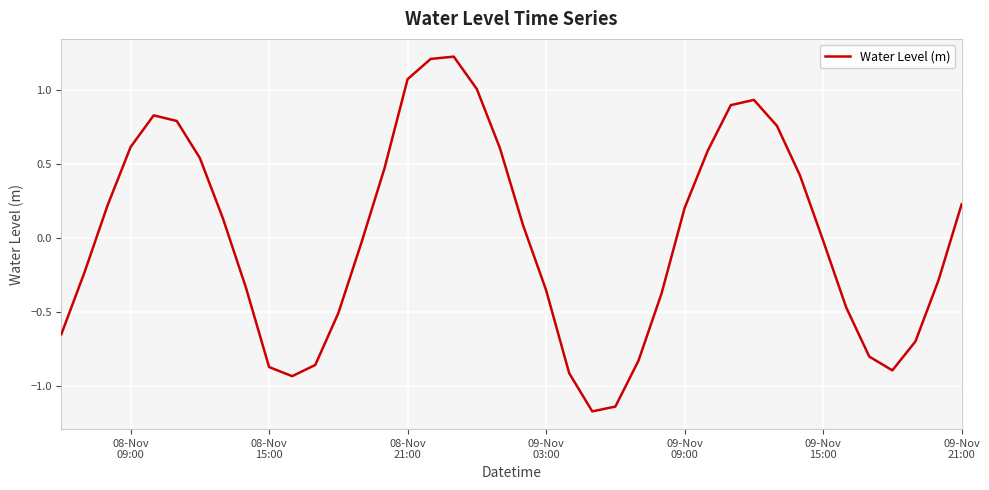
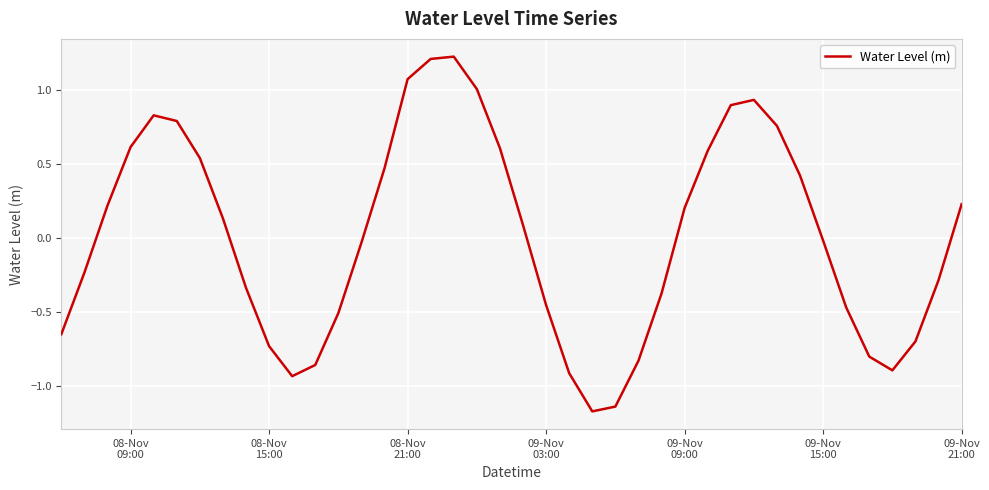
08-Nov 15:00: -0.87 -> -0.73
09-Nov 03:00: -0.35 -> -0.45
